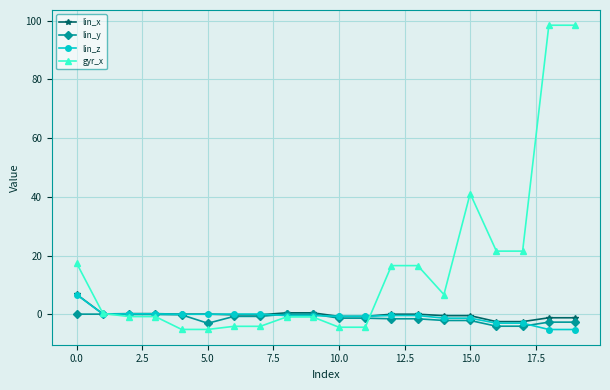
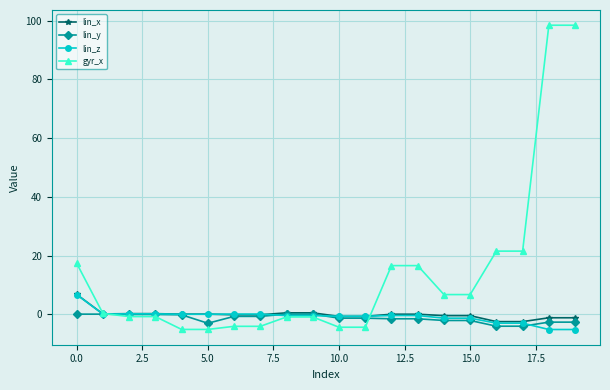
gyr_x, 15.0: 41 -> 7
